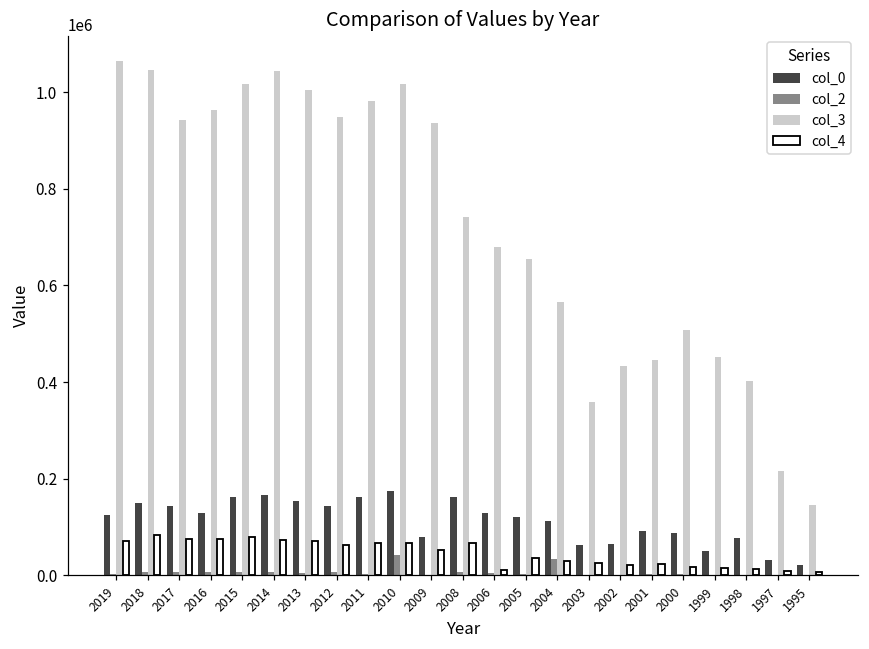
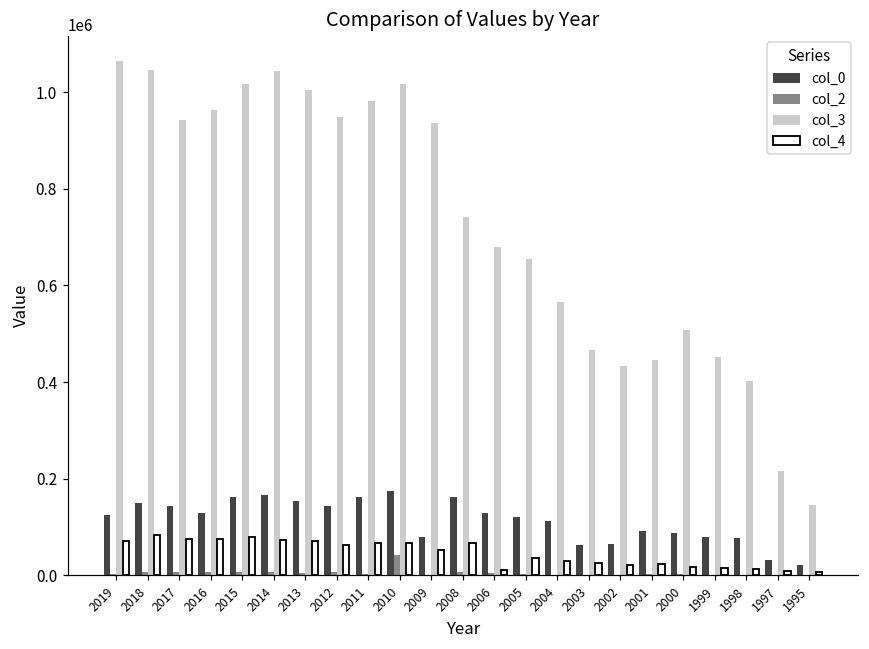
col_2, 2004: 30000 -> 0
col_3, 2003: 360000 -> 470000
col_0, 1999: 50000 -> 80000
